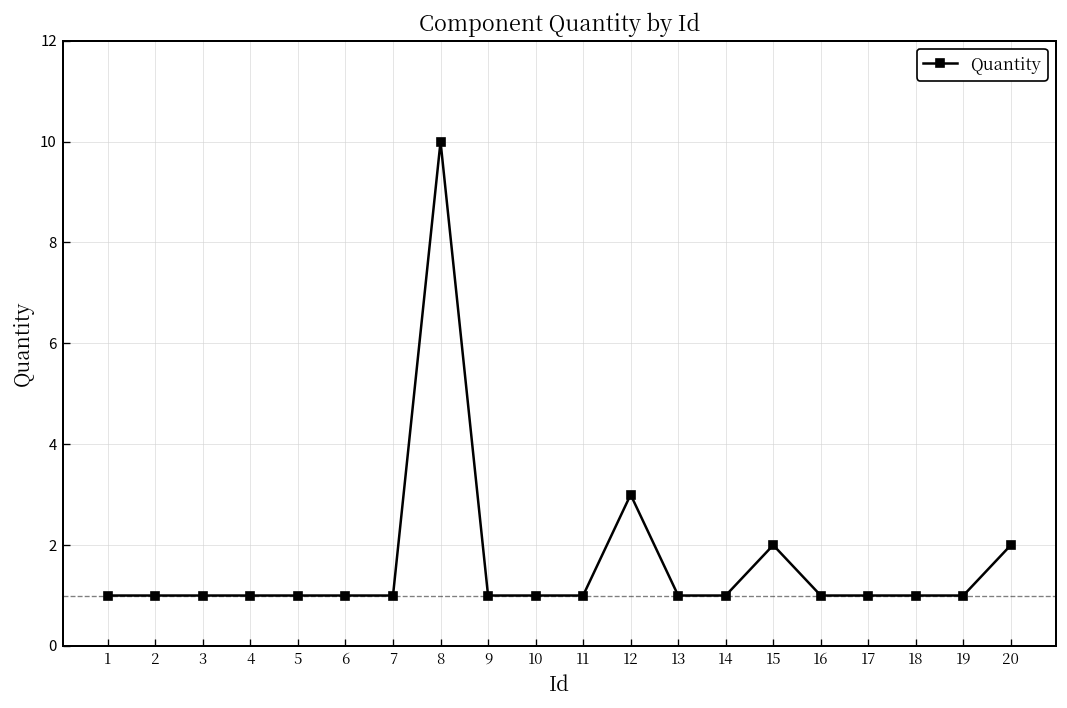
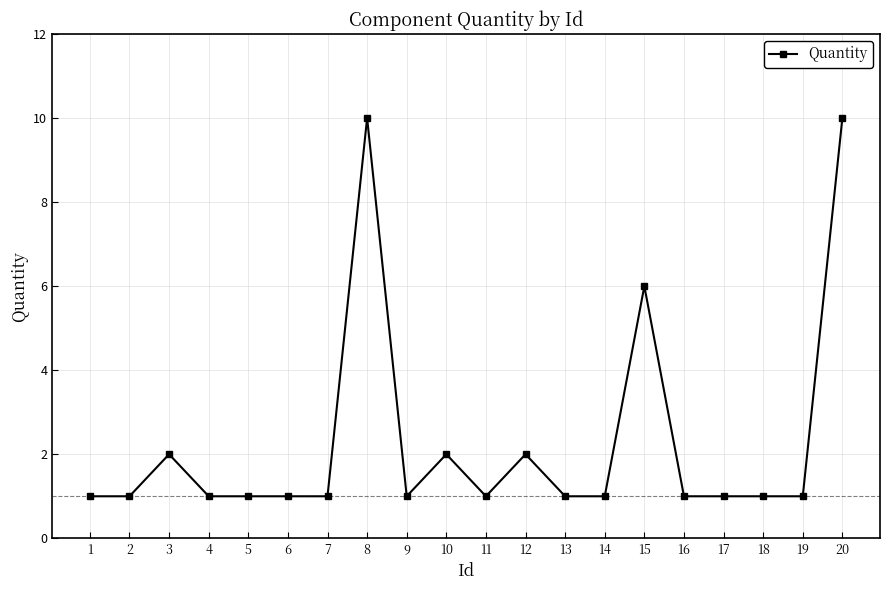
3: 1 -> 2
10: 1 -> 2
12: 3 -> 2
15: 2 -> 6
20: 2 -> 10
